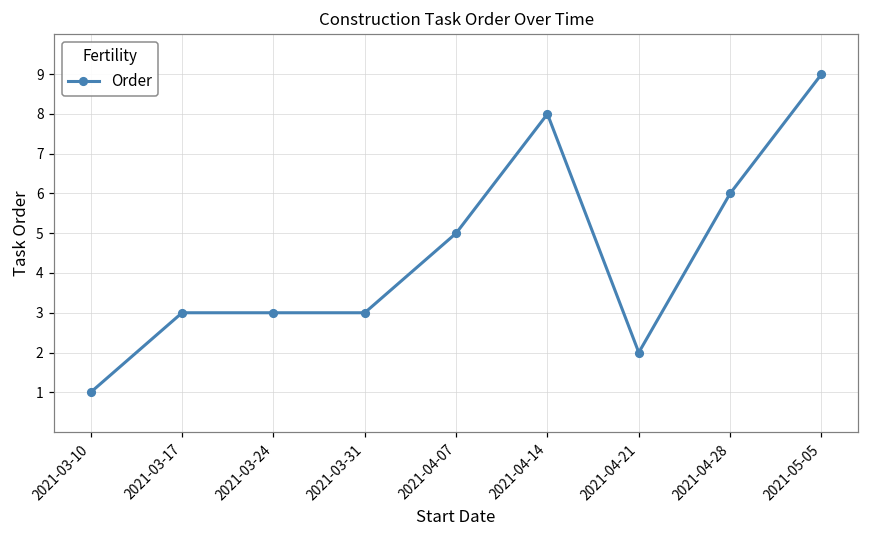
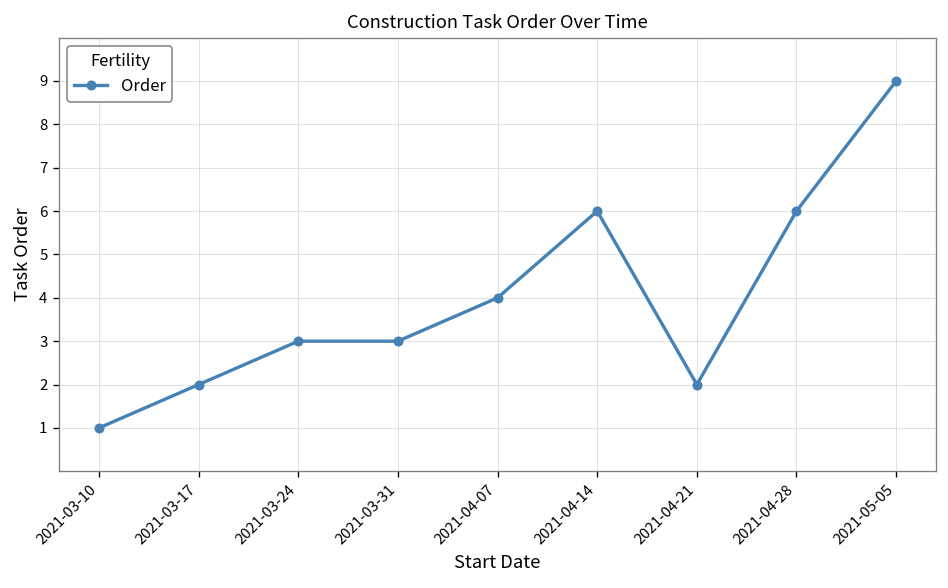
2021-03-17: 3 -> 2
2021-04-07: 5 -> 4
2021-04-14: 8 -> 6
